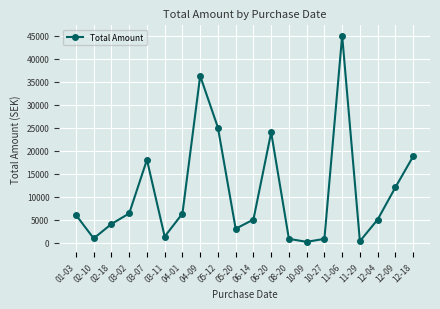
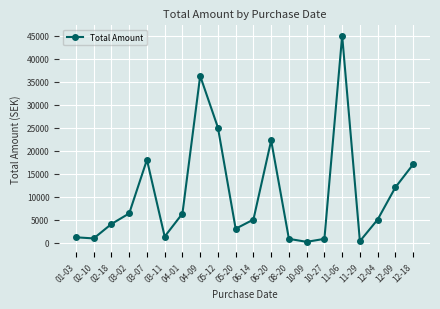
01-03: 6000 -> 1000
06-20: 24000 -> 22000
12-18: 19000 -> 17000
